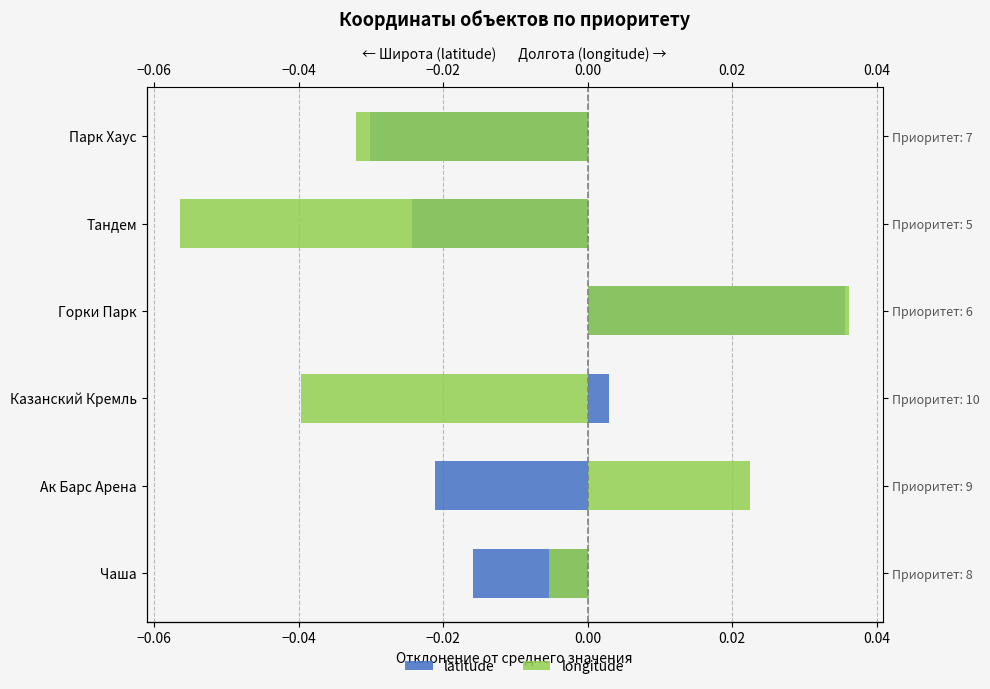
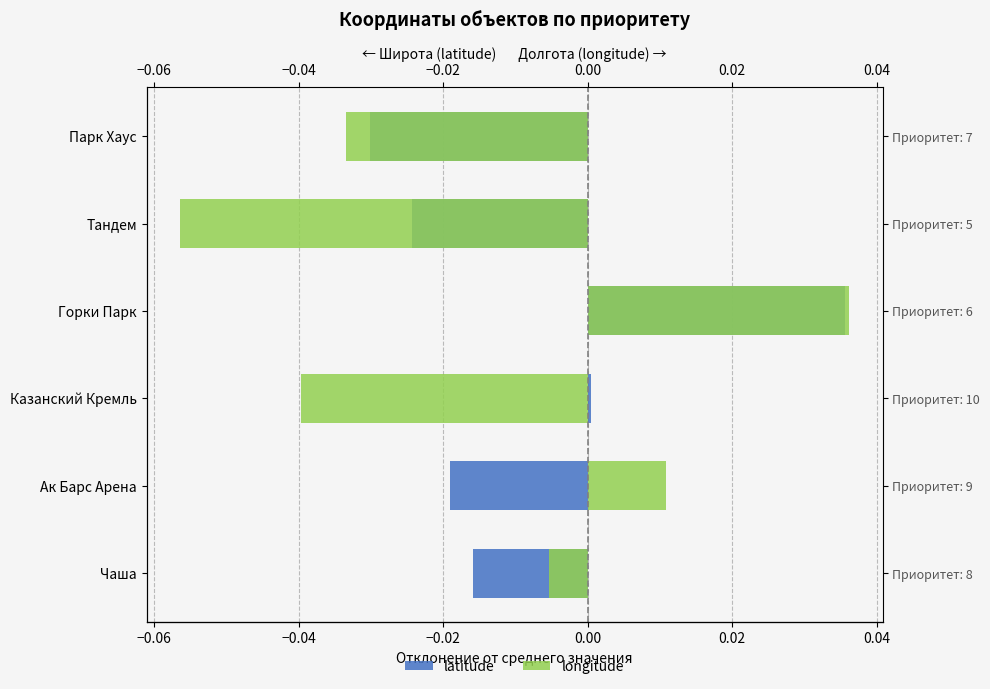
longitude, Парк Хаус: -0.032 -> -0.033
latitude, Казанский Кремль: 0.003 -> 0.001
latitude, Ак Барс Арена: -0.021 -> -0.019
longitude, Ак Барс Арена: 0.023 -> 0.011
